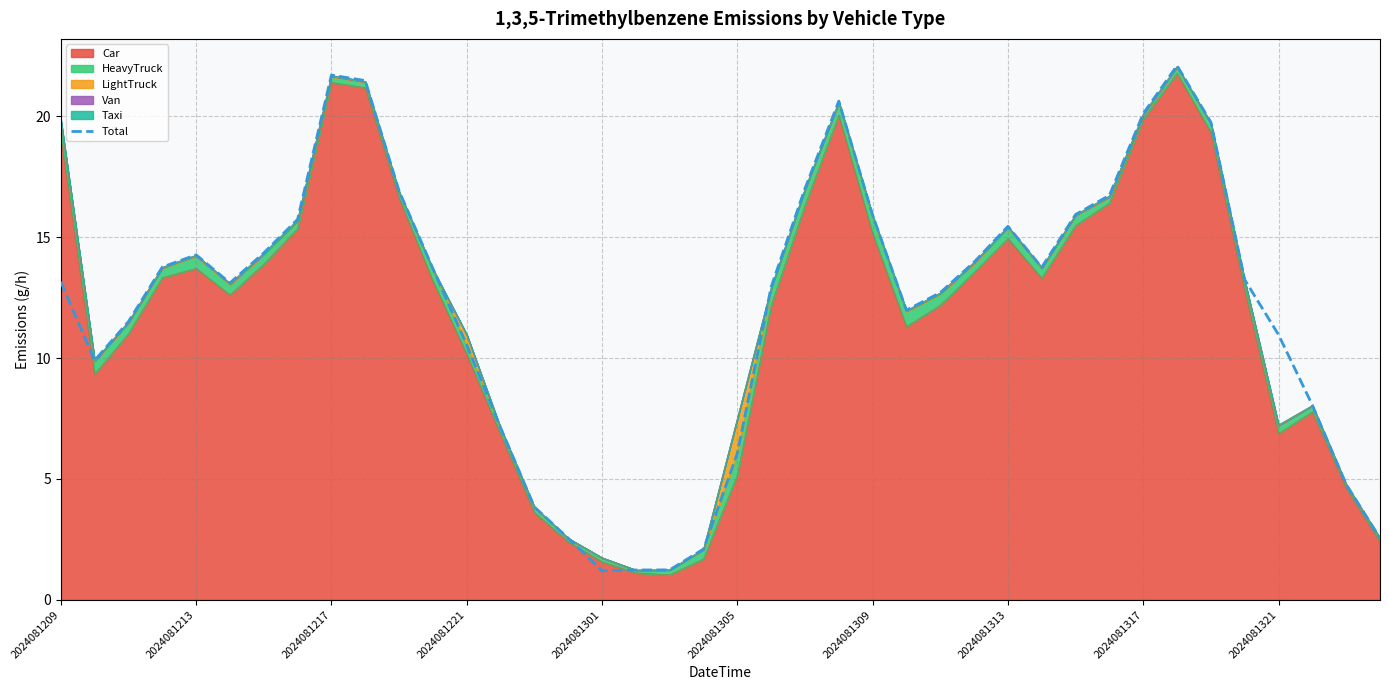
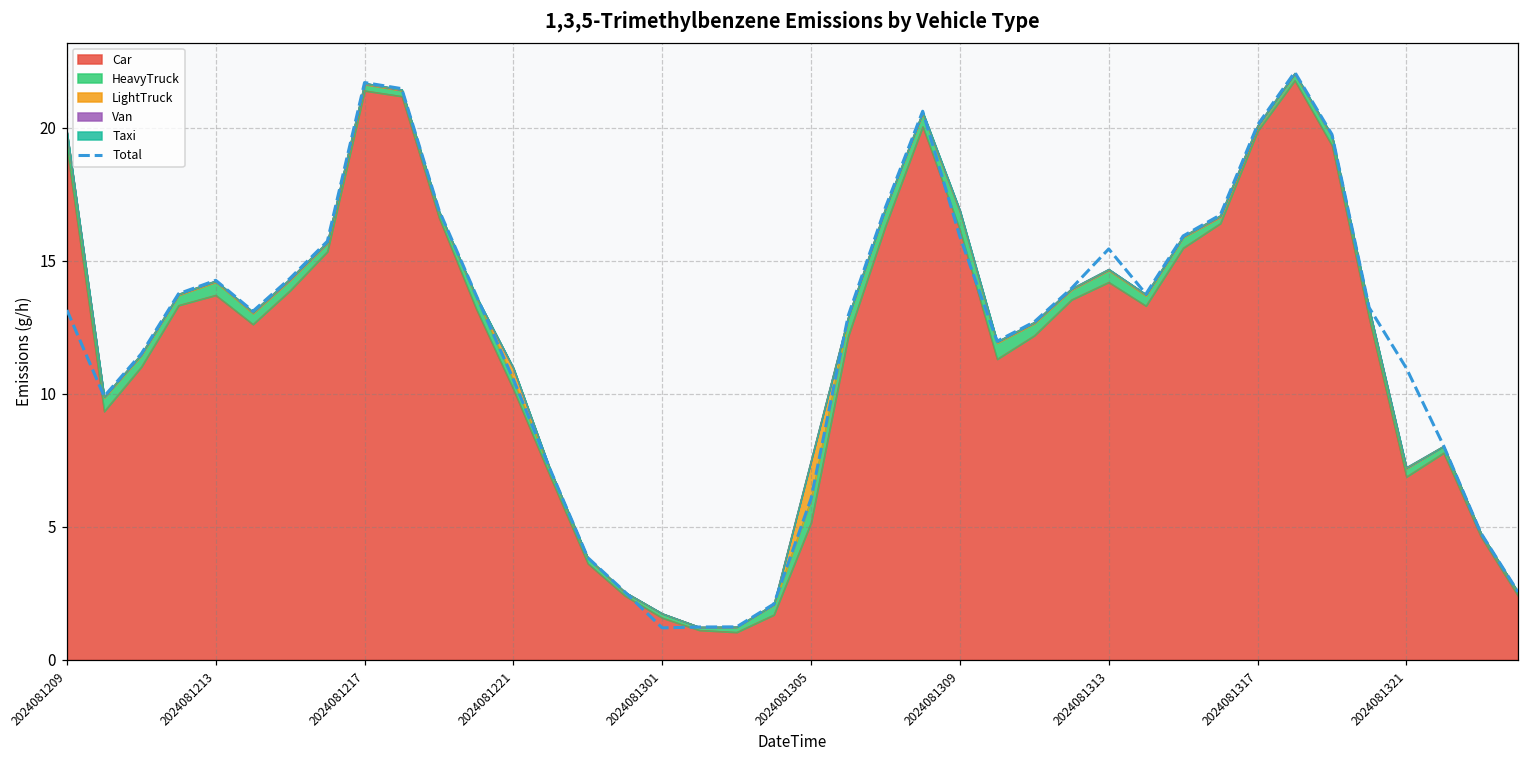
Car, 2024081309: 15.2 -> 16.2
Car, 2024081313: 14.9 -> 14.2
